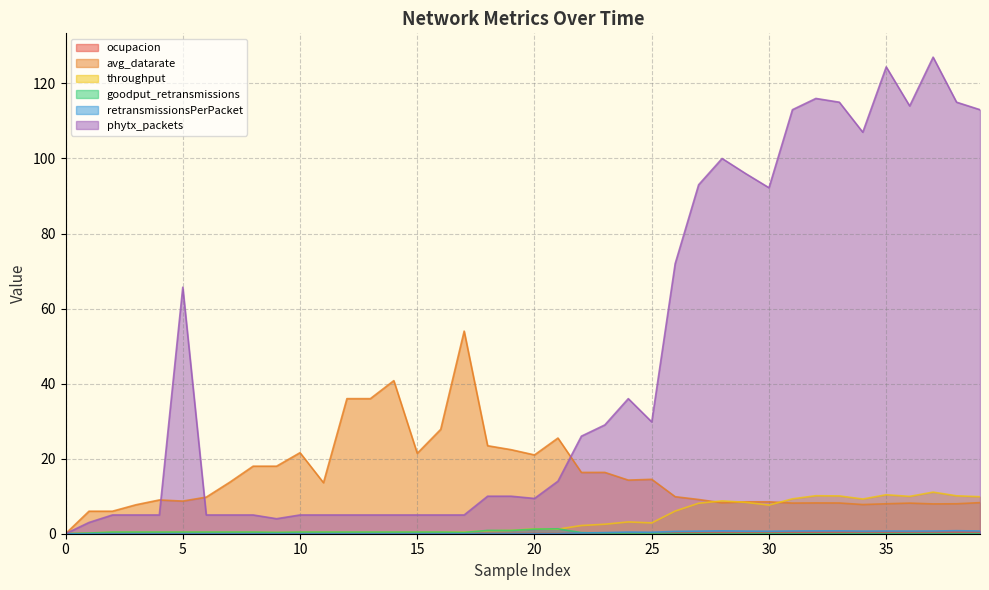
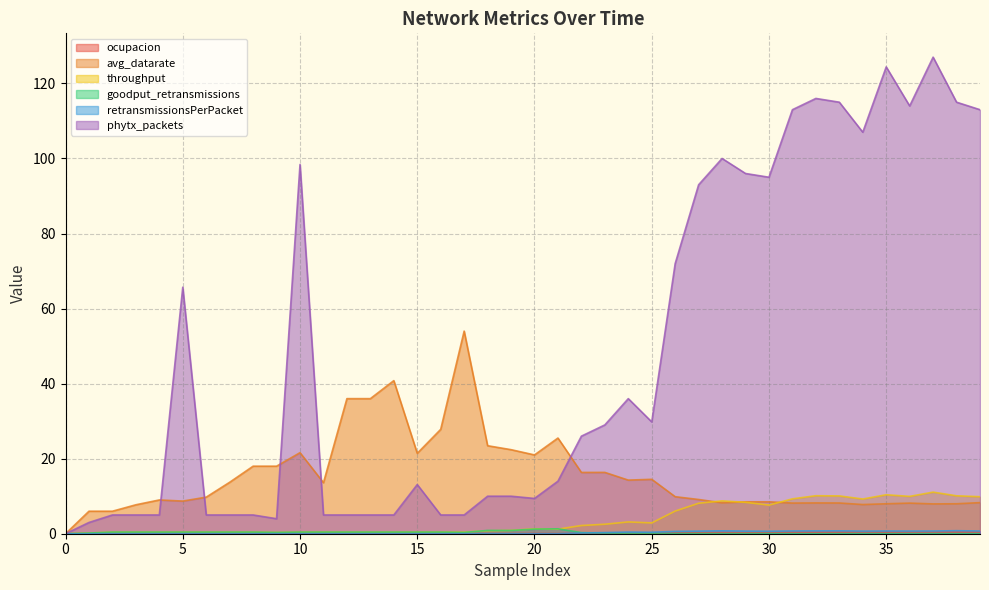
phytx_packets, 10: 5 -> 98
phytx_packets, 15: 5 -> 13
phytx_packets, 30: 92 -> 95
